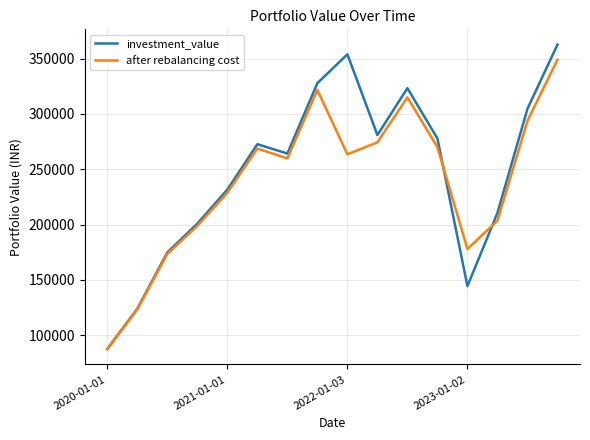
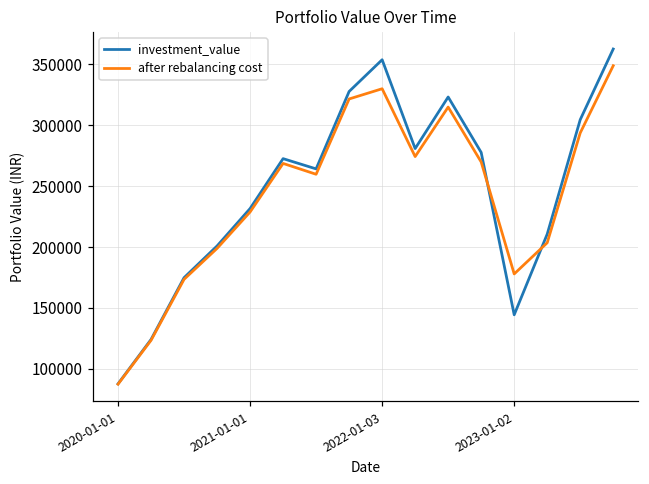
after rebalancing cost, 2022-01-03: 264000 -> 330000
